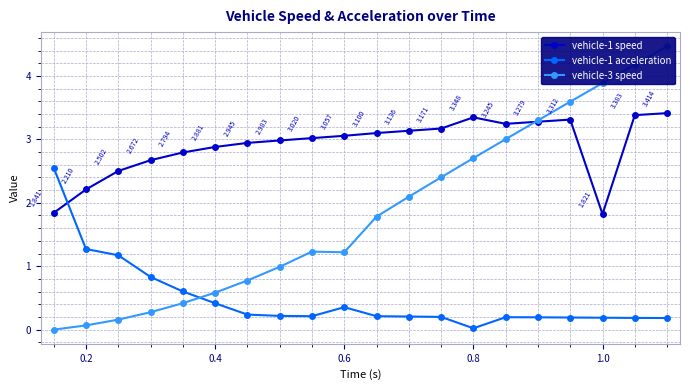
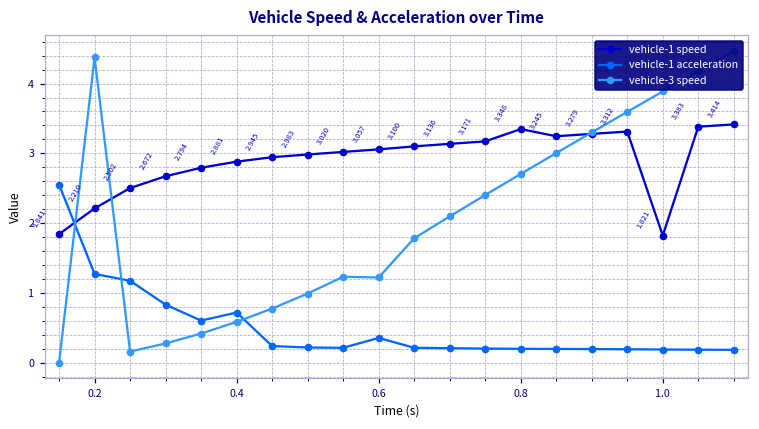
vehicle-3 speed, 0.2: 0.1 -> 4.4
vehicle-1 acceleration, 0.4: 0.4 -> 0.7
vehicle-1 acceleration, 0.8: 0.0 -> 0.2
